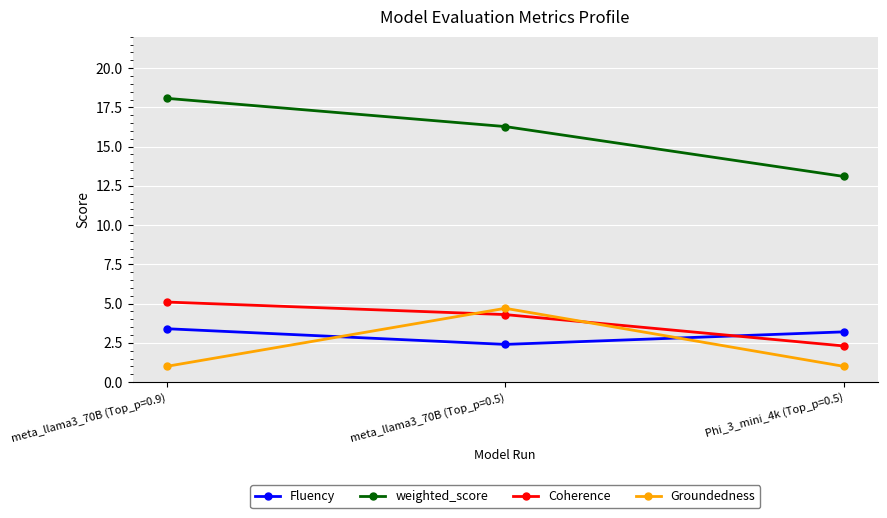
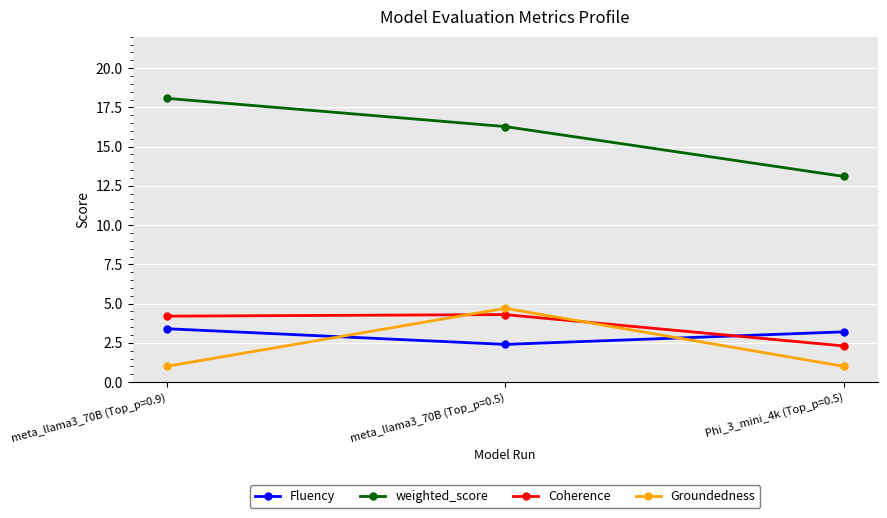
Coherence, meta_llama3_70B (Top_p=0.9): 5.1 -> 4.2
